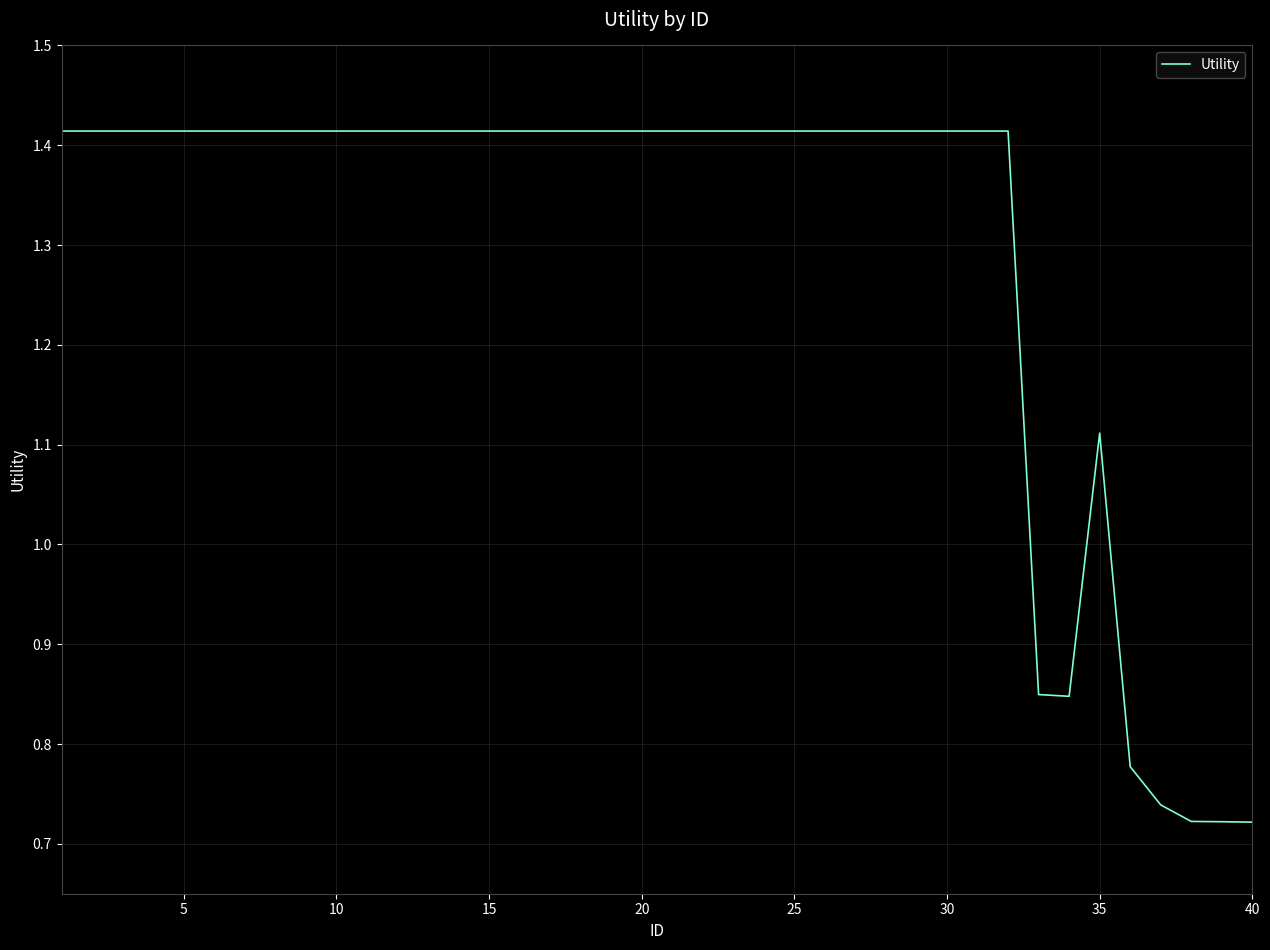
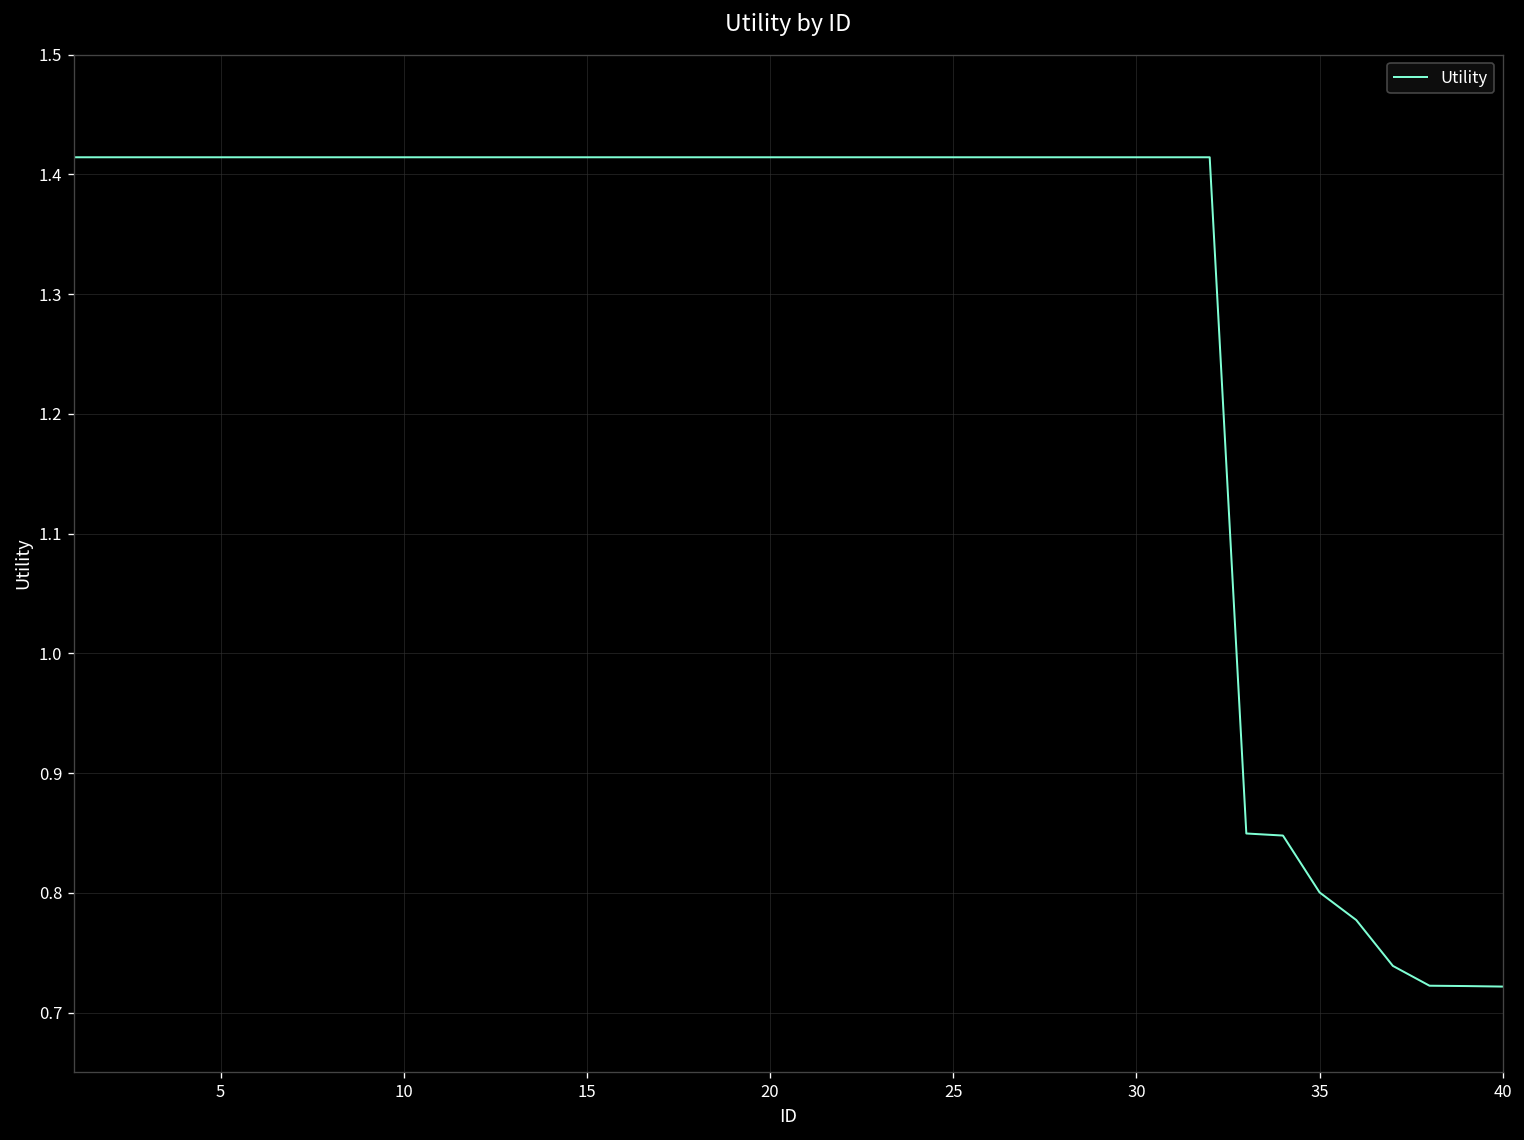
35: 1.11 -> 0.80
